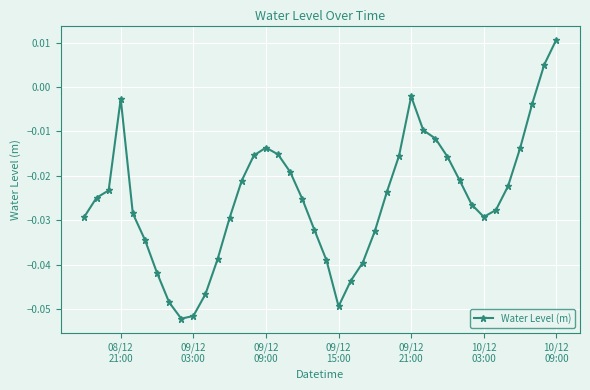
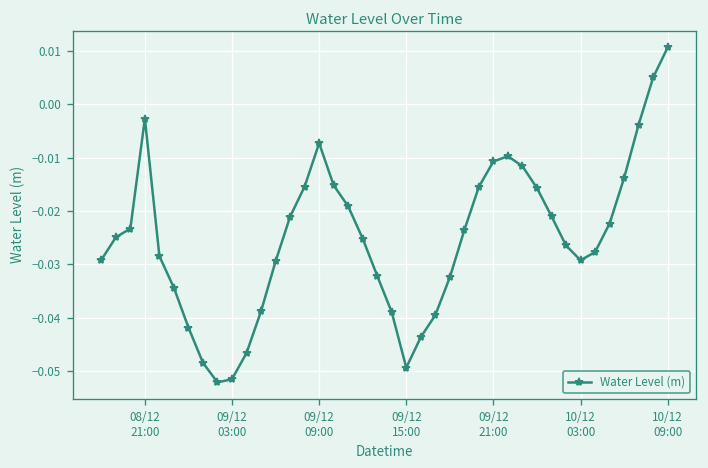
09/12 09:00: -0.014 -> -0.007
09/12 21:00: -0.002 -> -0.011
